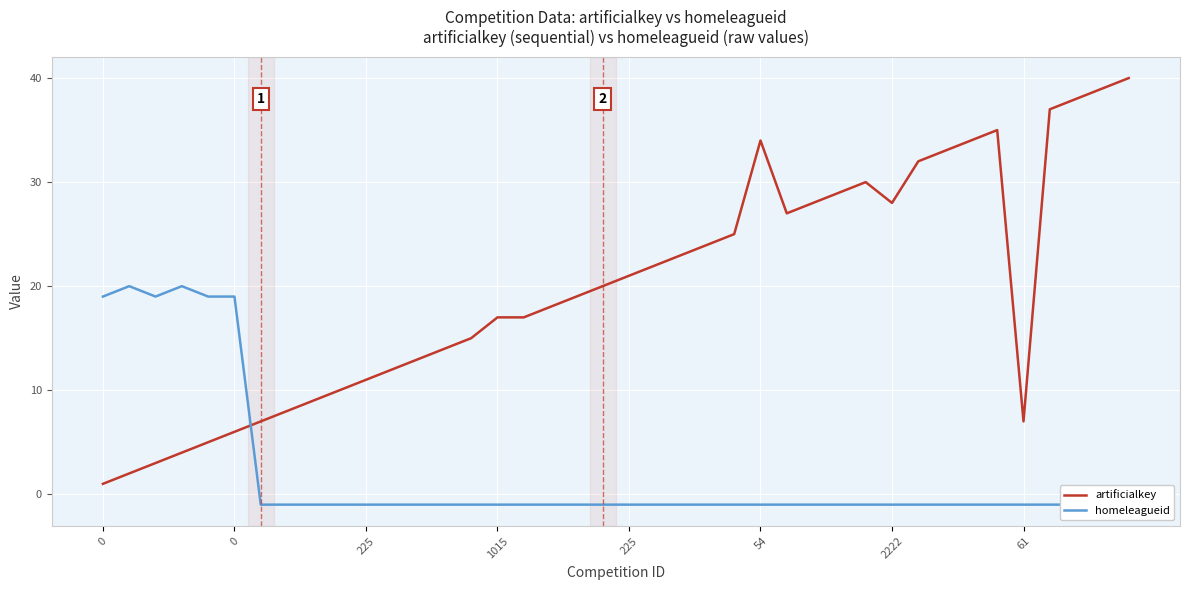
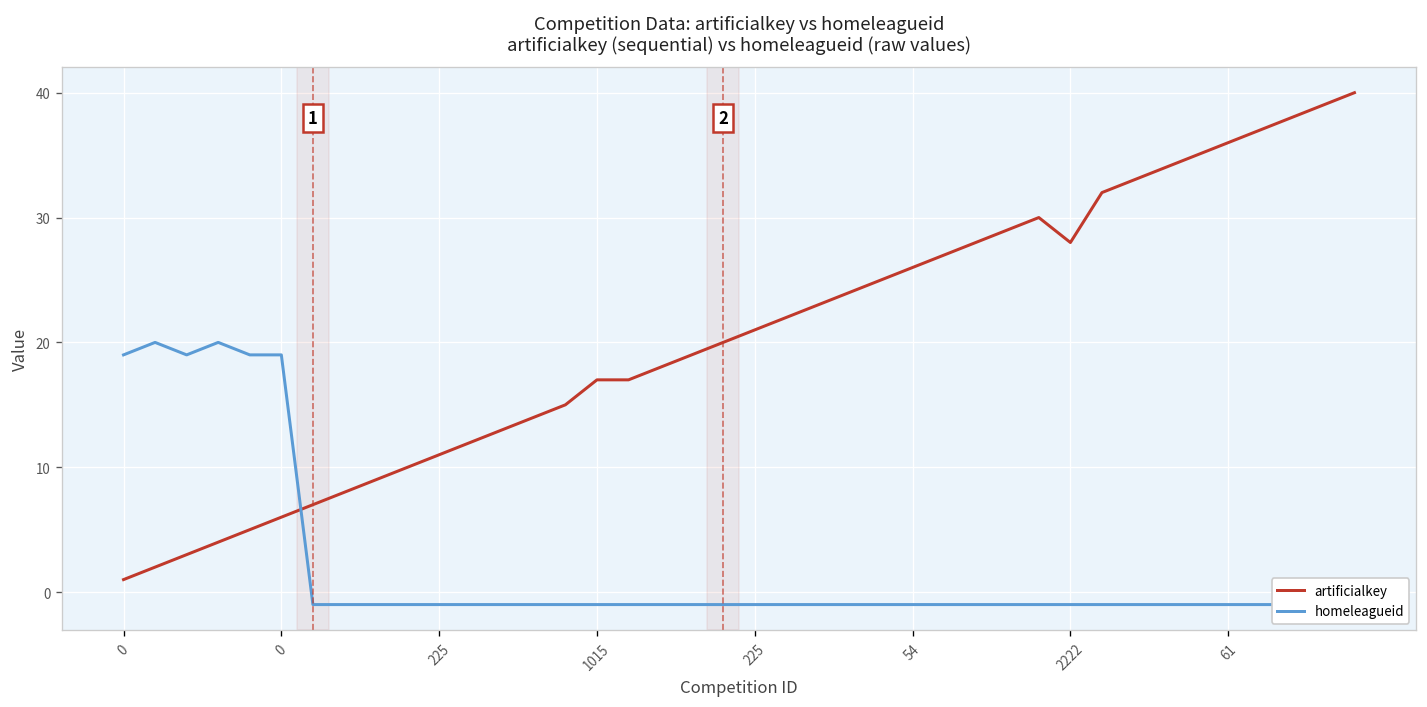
artificialkey, 54: 34 -> 26
artificialkey, 61: 7 -> 36
